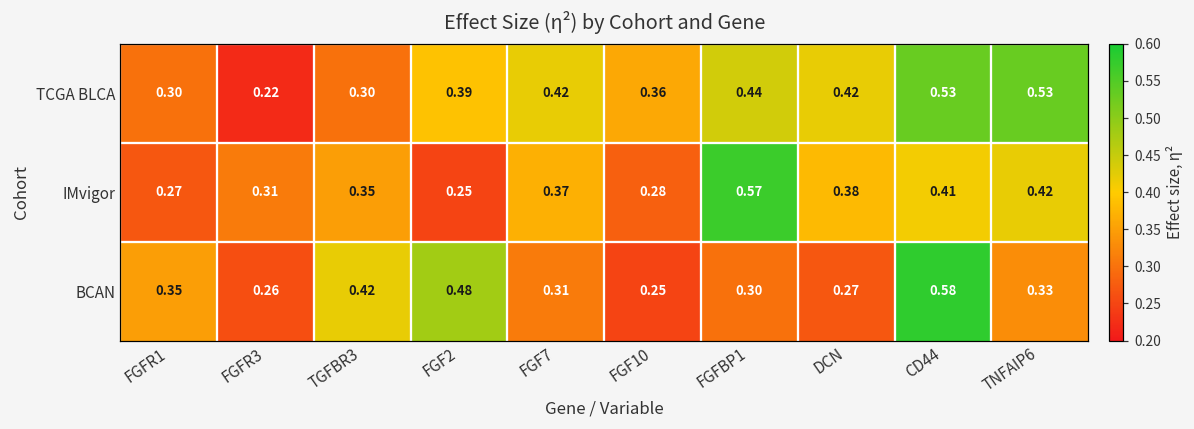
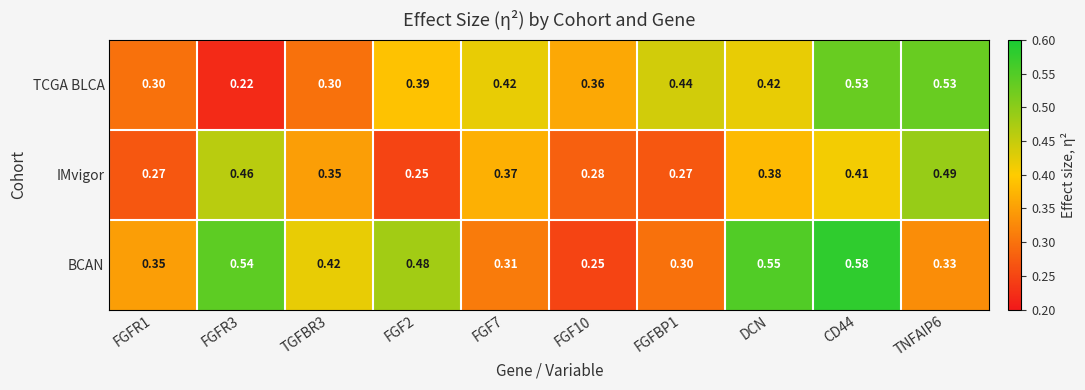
IMvigor, FGFR3: 0.31 -> 0.46
IMvigor, FGFBP1: 0.57 -> 0.27
IMvigor, TNFAIP6: 0.42 -> 0.49
BCAN, FGFR3: 0.26 -> 0.54
BCAN, DCN: 0.27 -> 0.55
